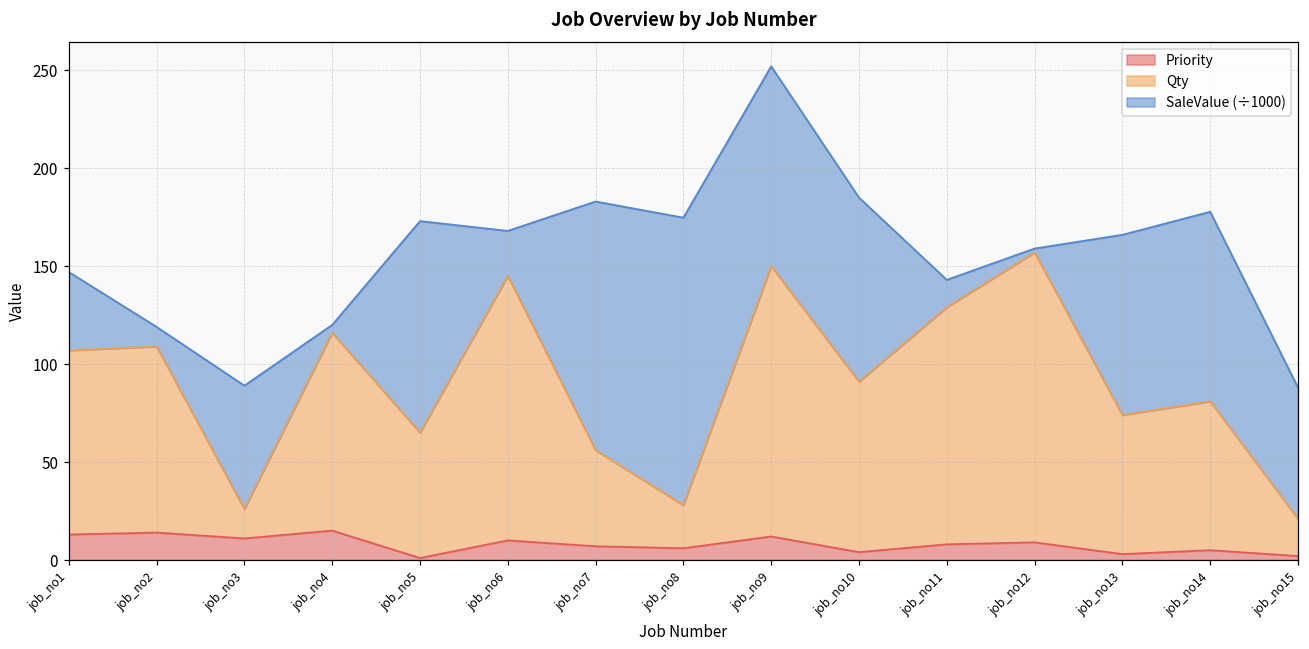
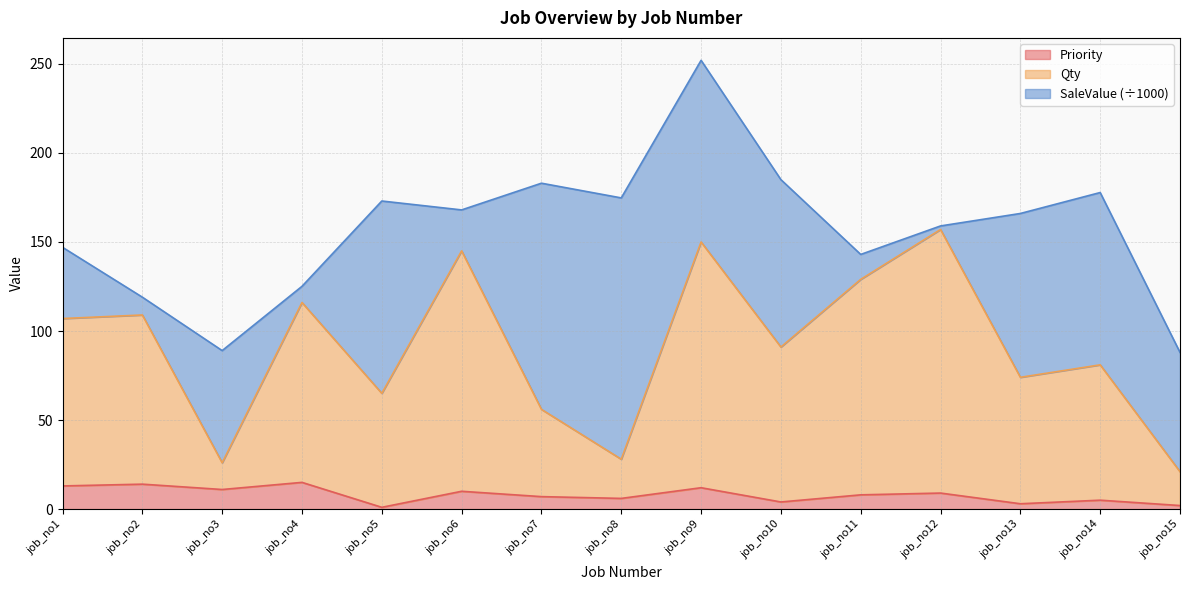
SaleValue (÷1000), job_no4: 4 -> 9
